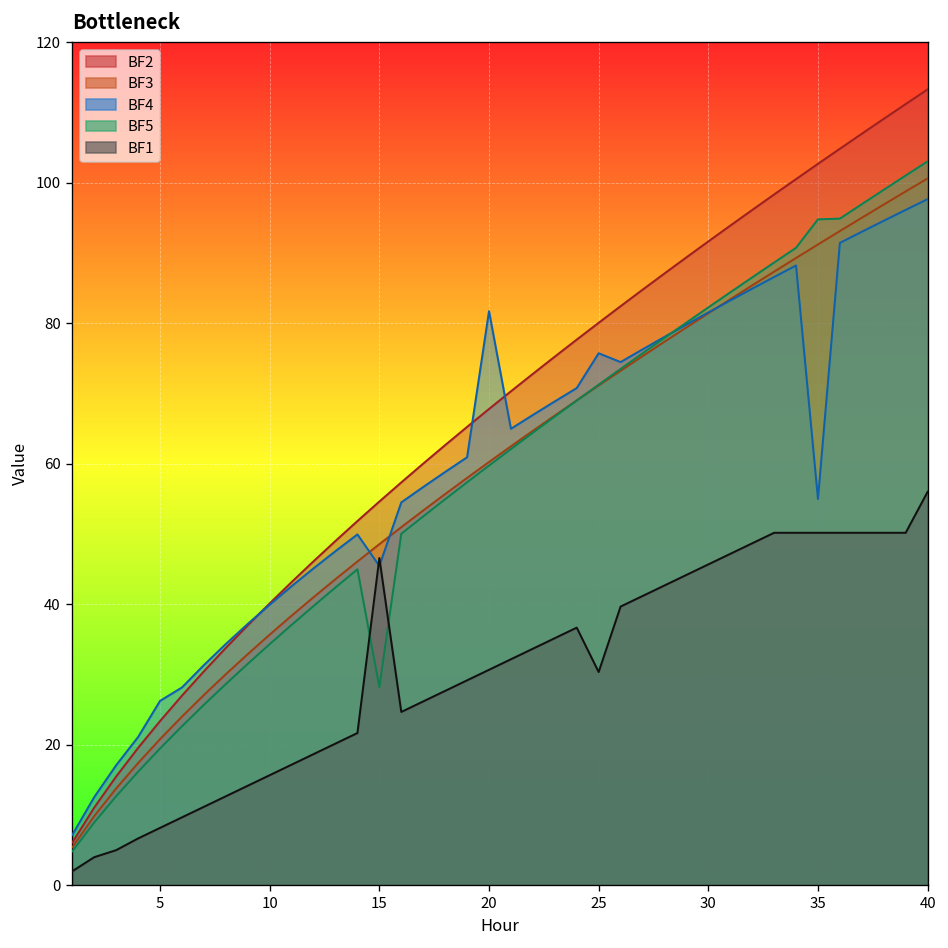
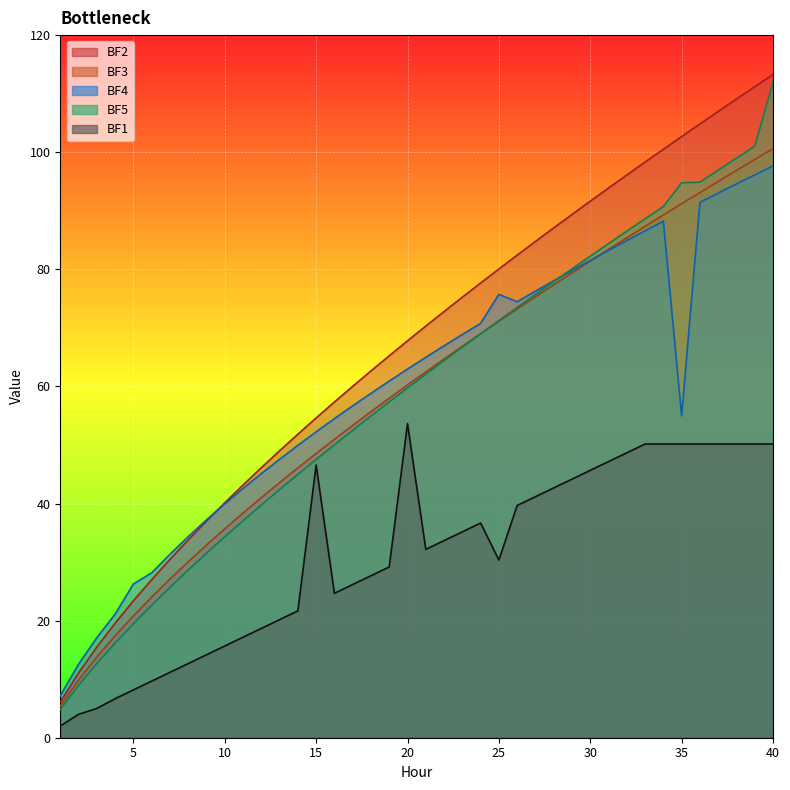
BF4, 15: 45 -> 52
BF5, 15: 28 -> 48
BF4, 20: 82 -> 63
BF1, 20: 31 -> 54
BF5, 40: 103 -> 112
BF1, 40: 56 -> 50
